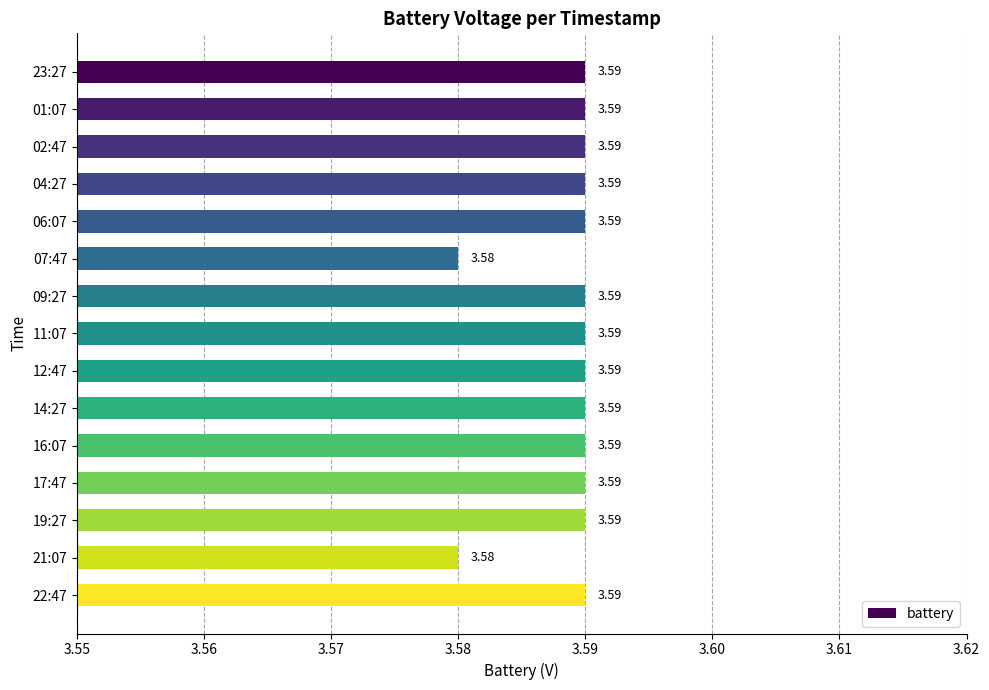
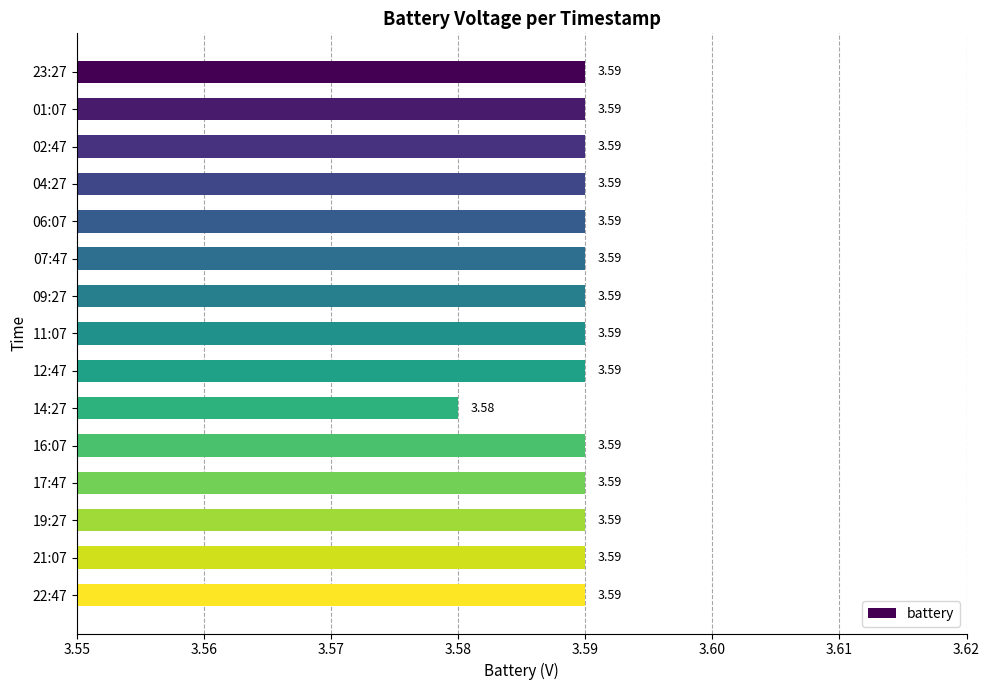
07:47: 3.58 -> 3.59
14:27: 3.59 -> 3.58
21:07: 3.58 -> 3.59
